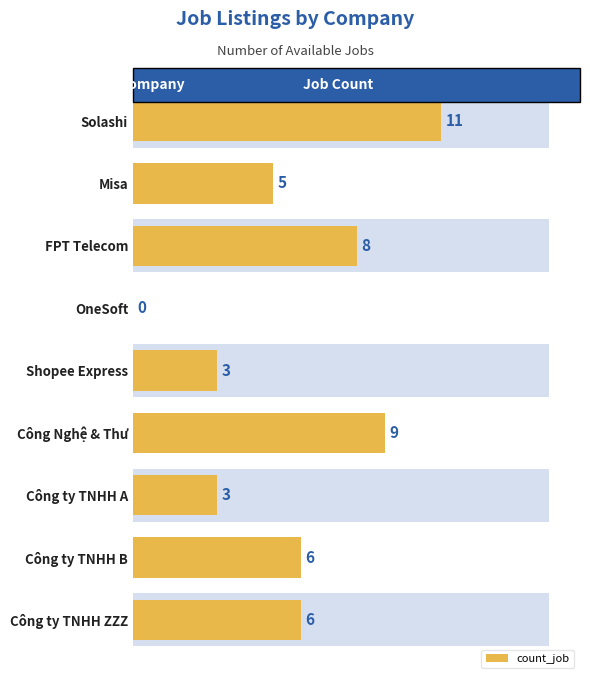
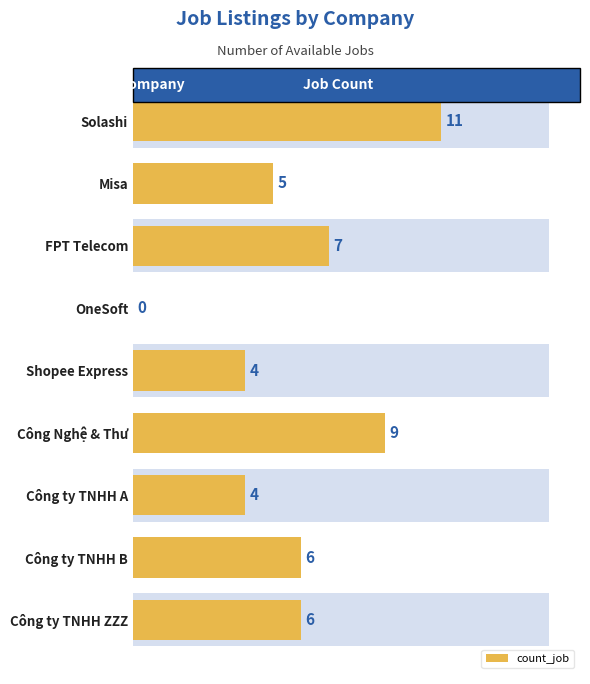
count_job, FPT Telecom: 8 -> 7
count_job, Shopee Express: 3 -> 4
count_job, Công ty TNHH A: 3 -> 4
